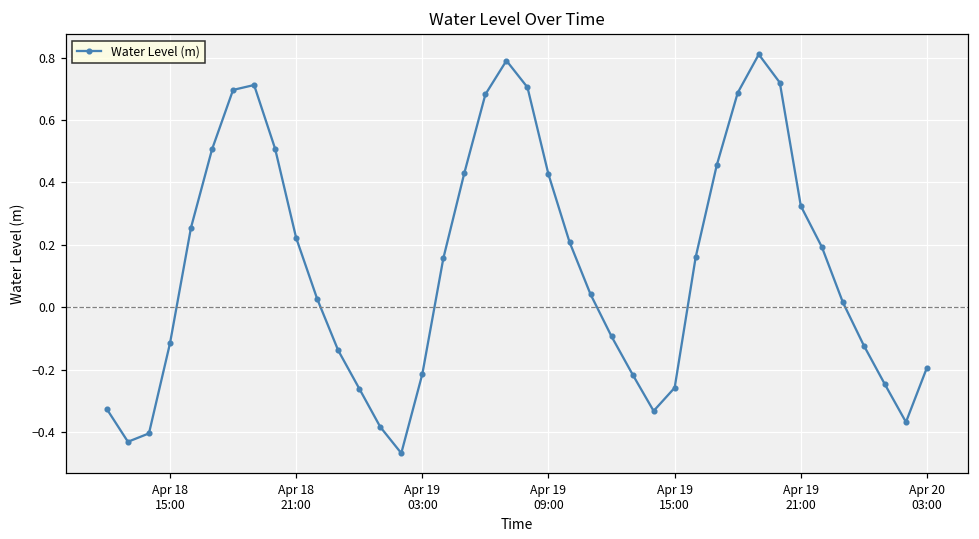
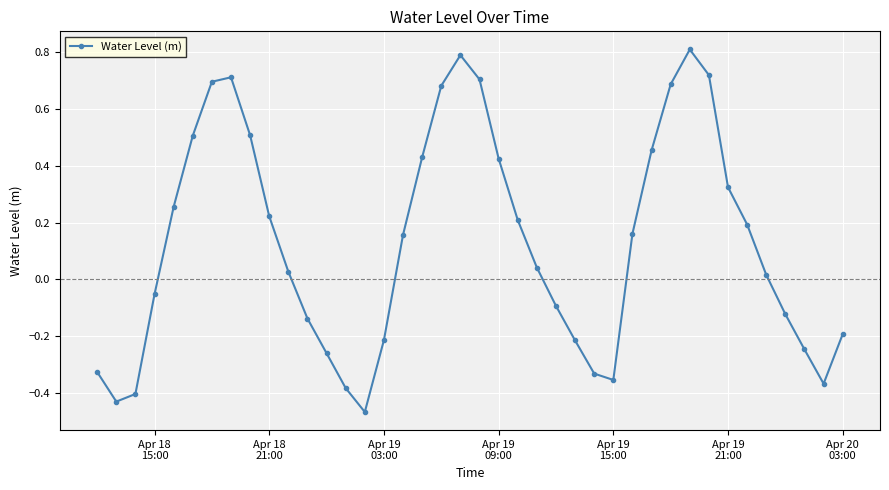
Apr 18 15:00: -0.12 -> -0.05
Apr 19 15:00: -0.26 -> -0.35
